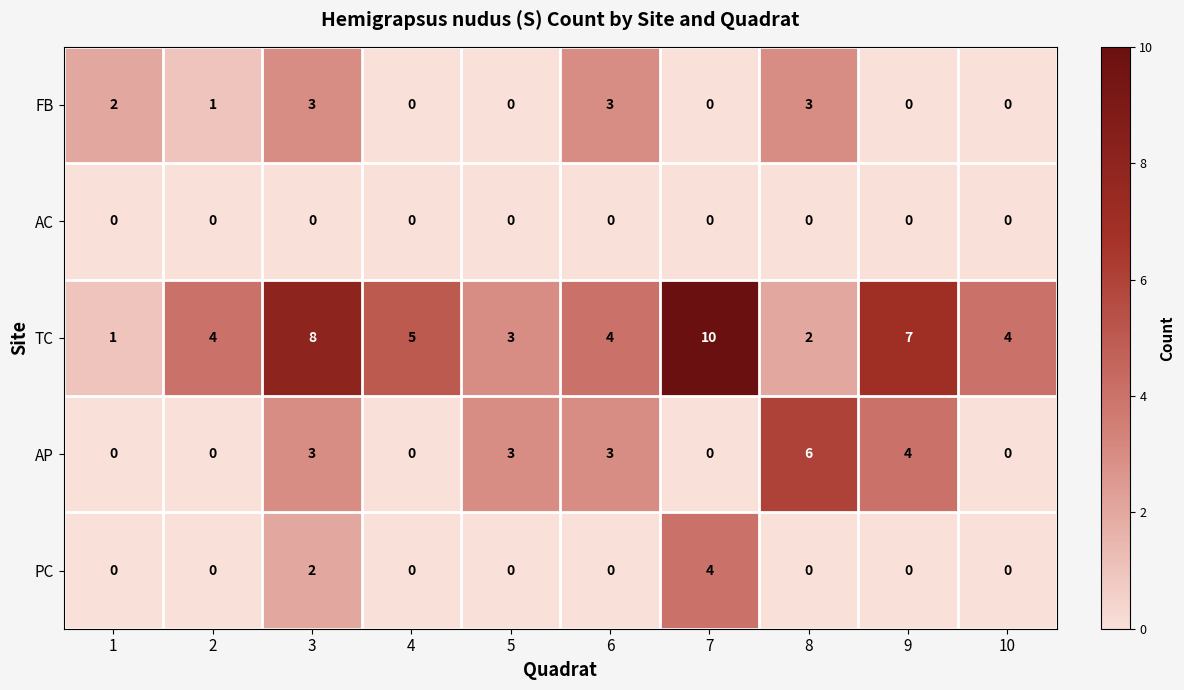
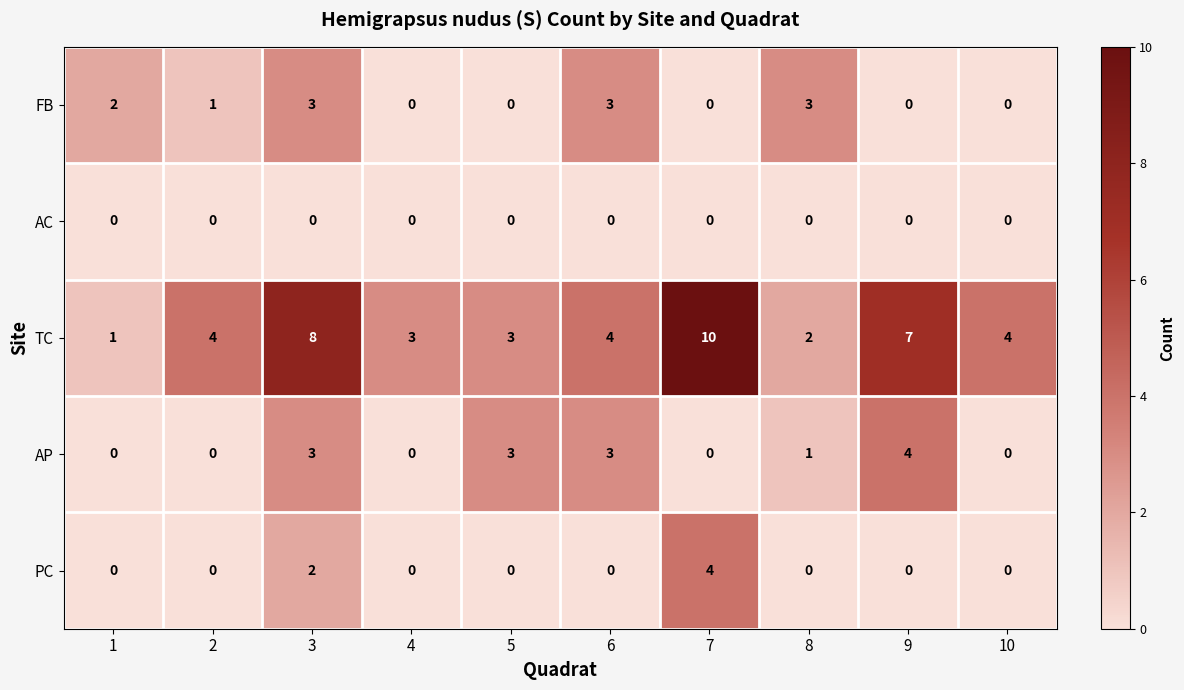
TC, 4: 5 -> 3
AP, 8: 6 -> 1
